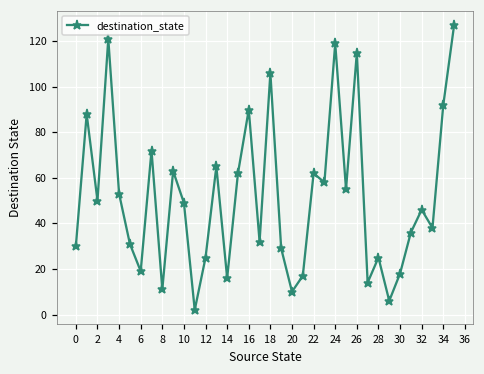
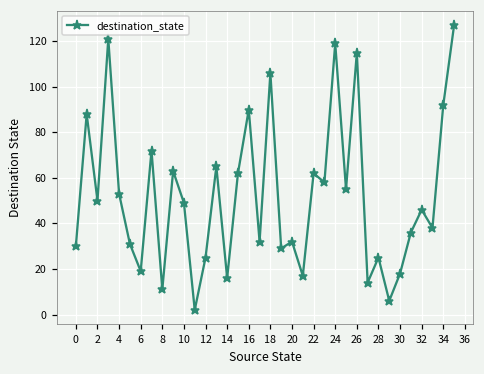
20: 10 -> 32
